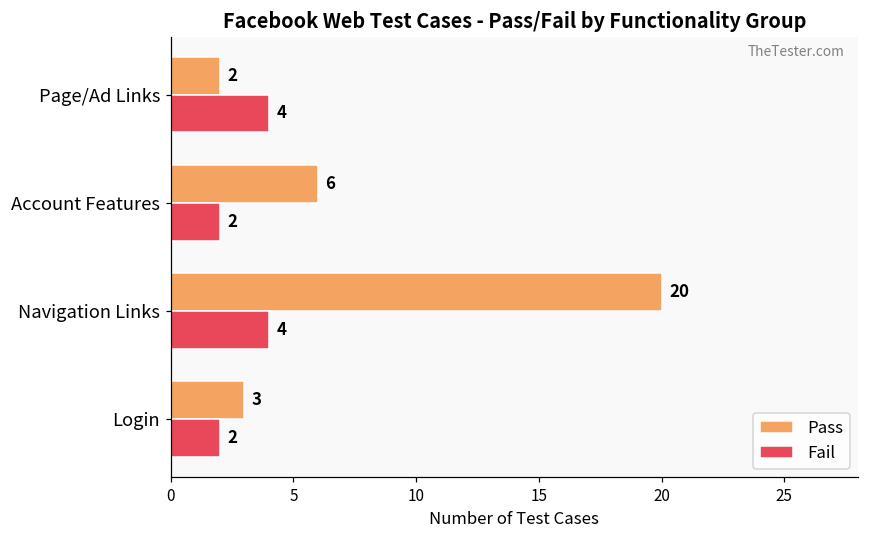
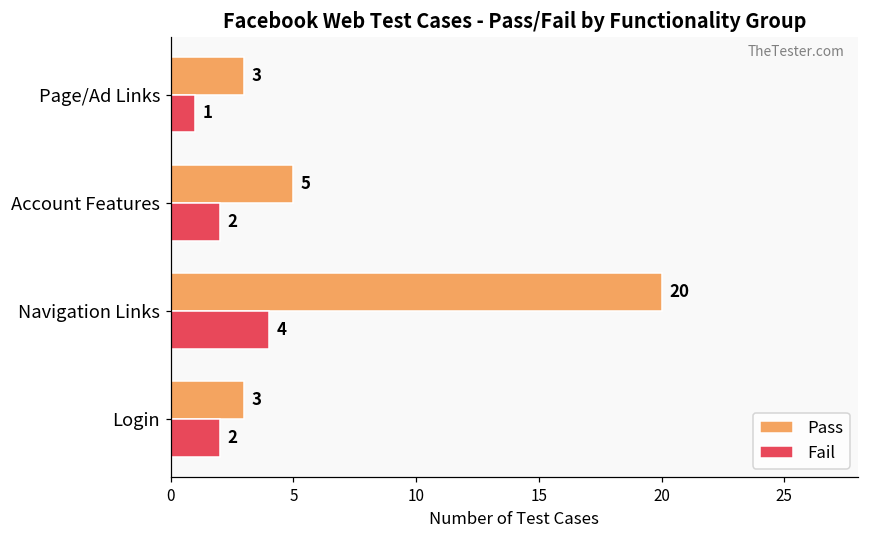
Pass, Page/Ad Links: 2 -> 3
Fail, Page/Ad Links: 4 -> 1
Pass, Account Features: 6 -> 5
